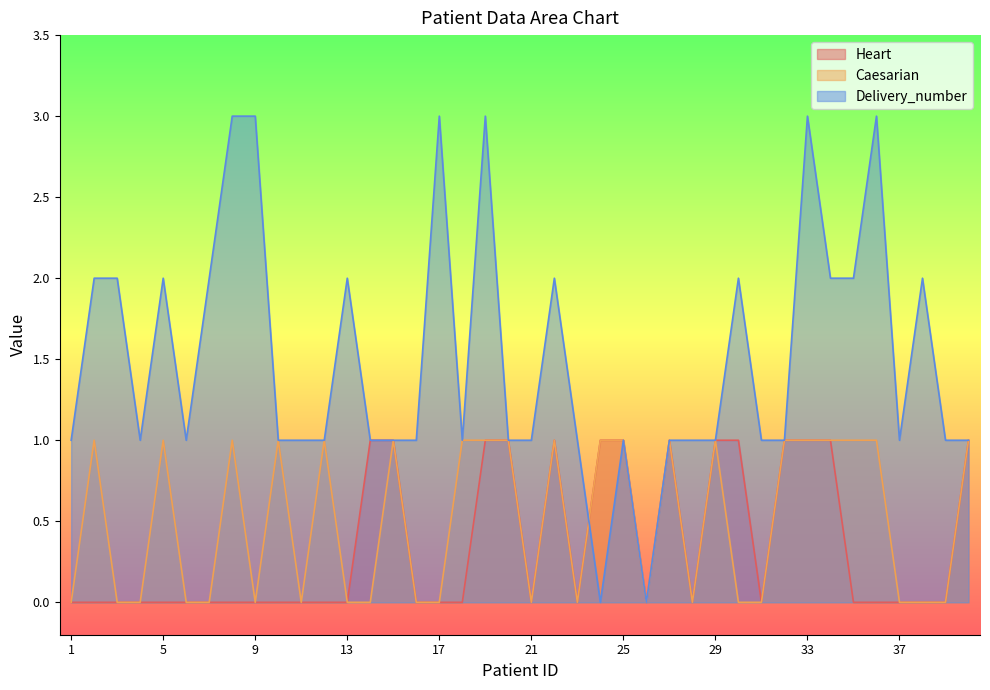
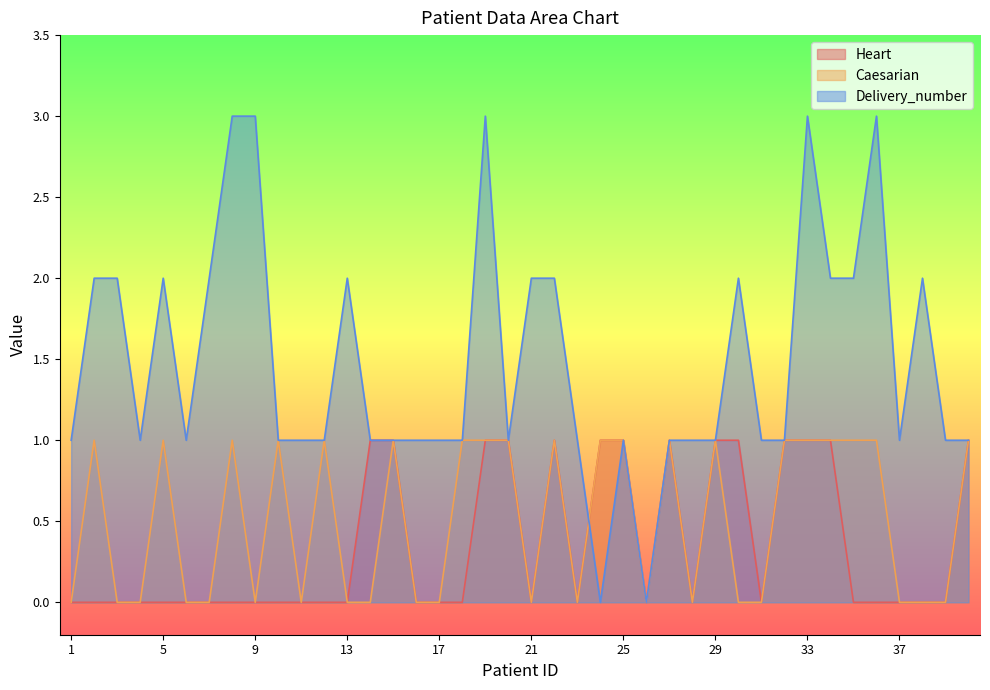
Delivery_number, 17: 3 -> 1
Delivery_number, 21: 1 -> 2
